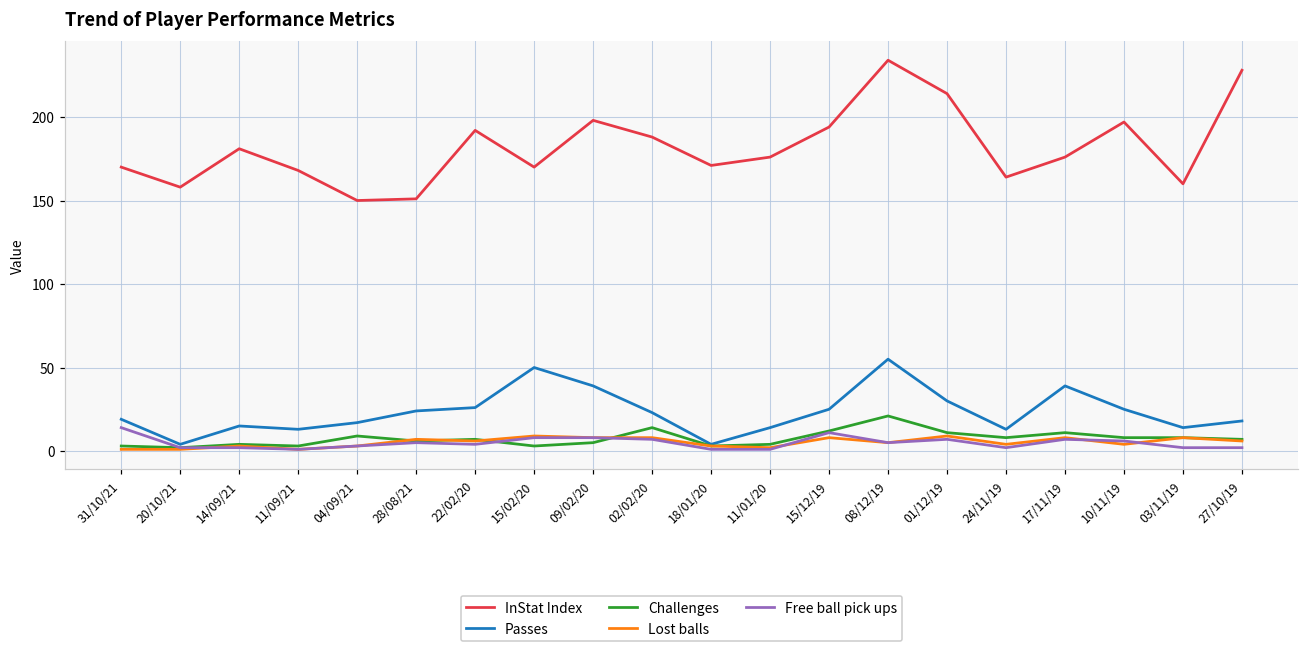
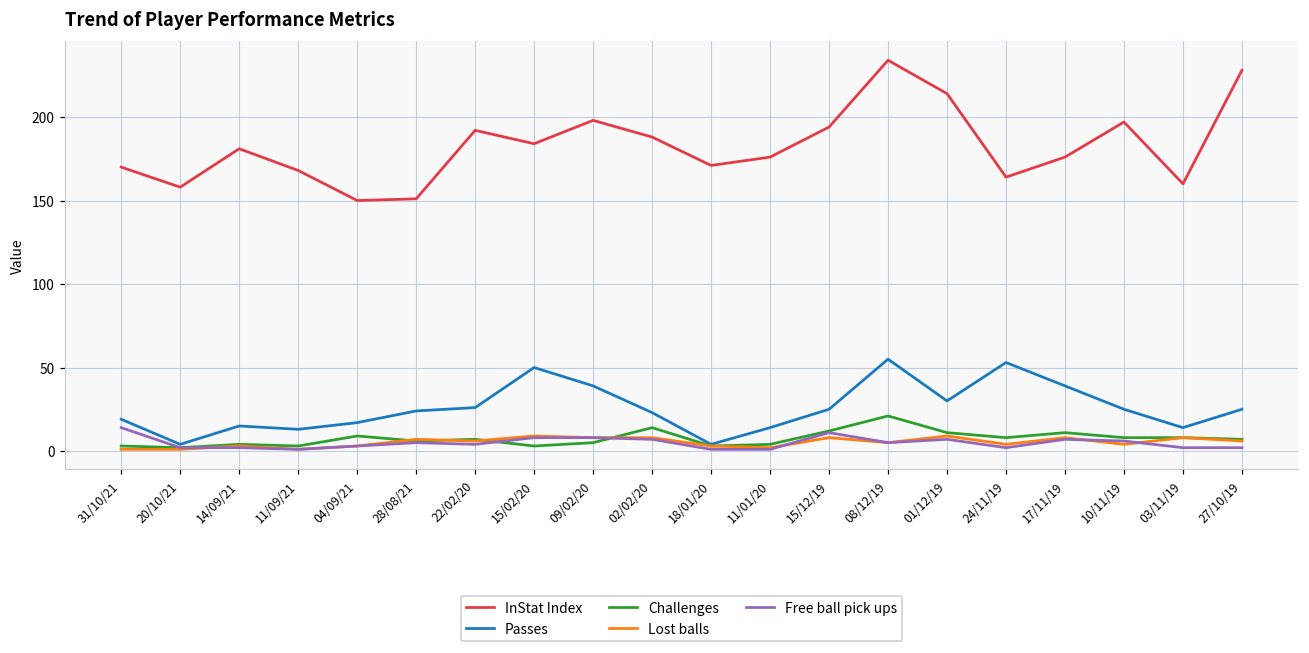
InStat Index, 15/02/20: 170 -> 184
Passes, 24/11/19: 13 -> 53
Passes, 27/10/19: 18 -> 25
